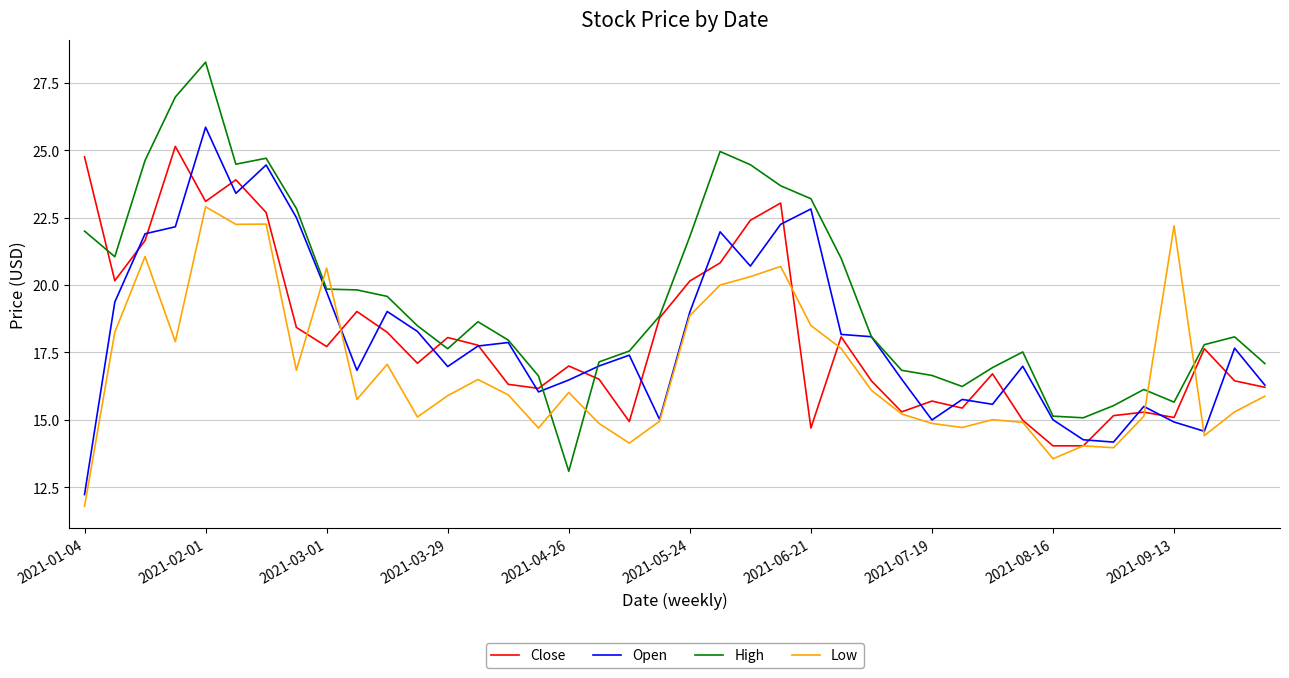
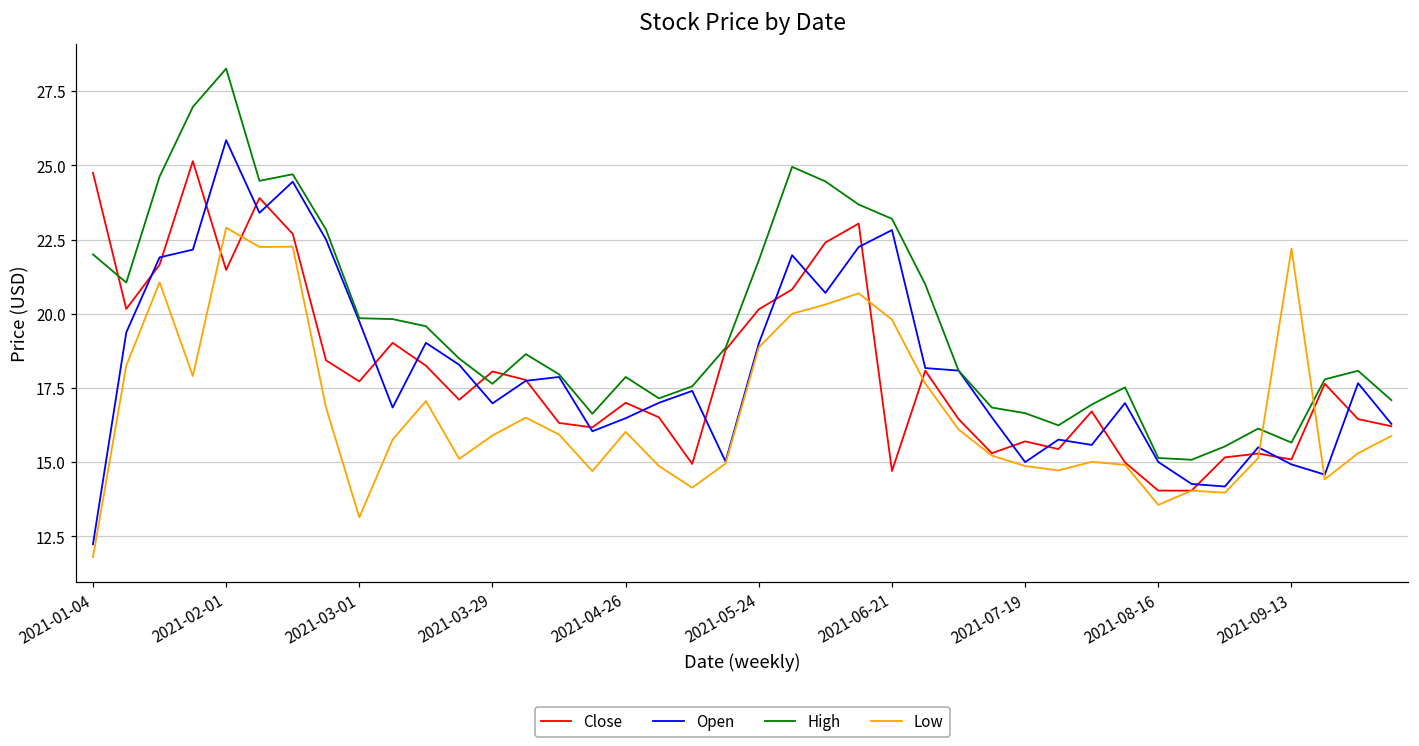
Close, 2021-02-01: 23.1 -> 21.5
Low, 2021-03-01: 20.6 -> 13.1
High, 2021-04-26: 13.1 -> 17.9
Low, 2021-06-21: 18.5 -> 19.8
